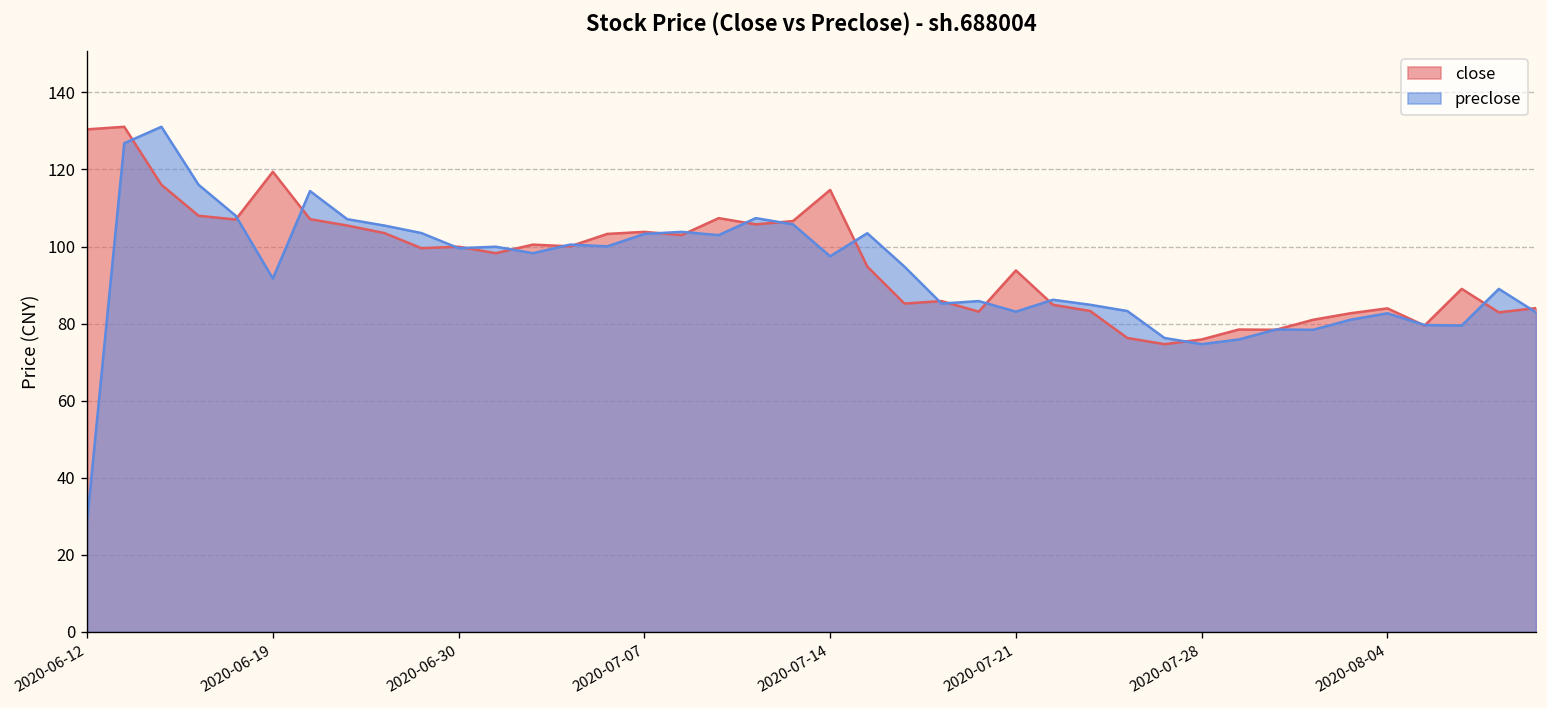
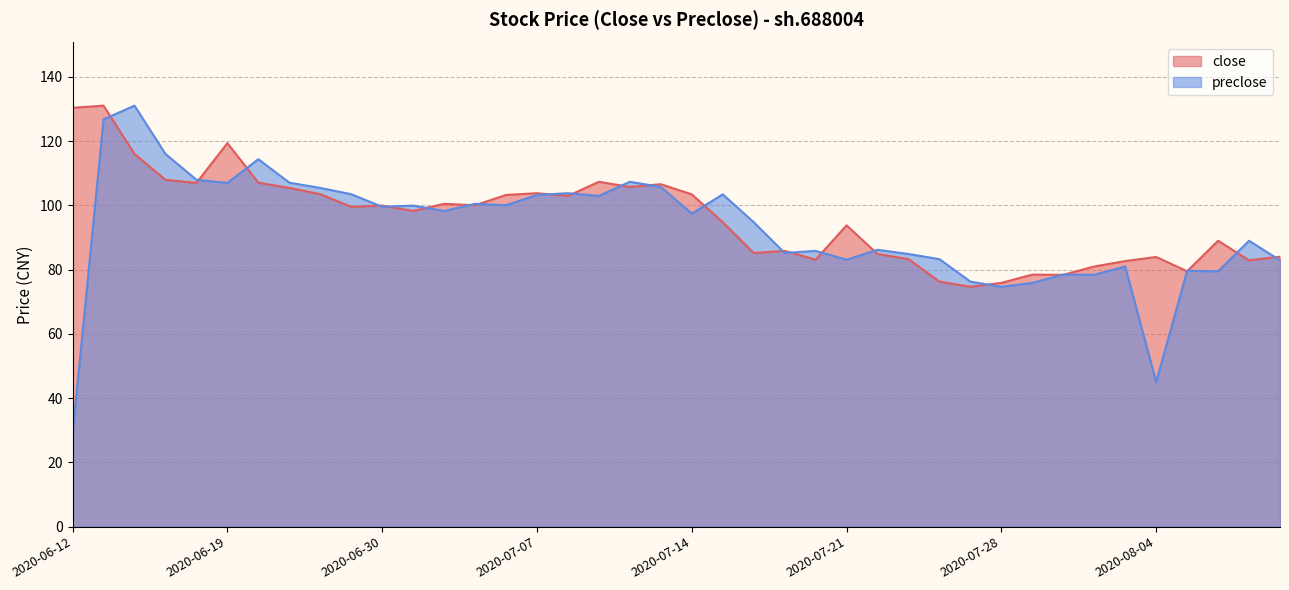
preclose, 2020-06-19: 92 -> 107
close, 2020-07-14: 115 -> 103
preclose, 2020-08-04: 83 -> 45
